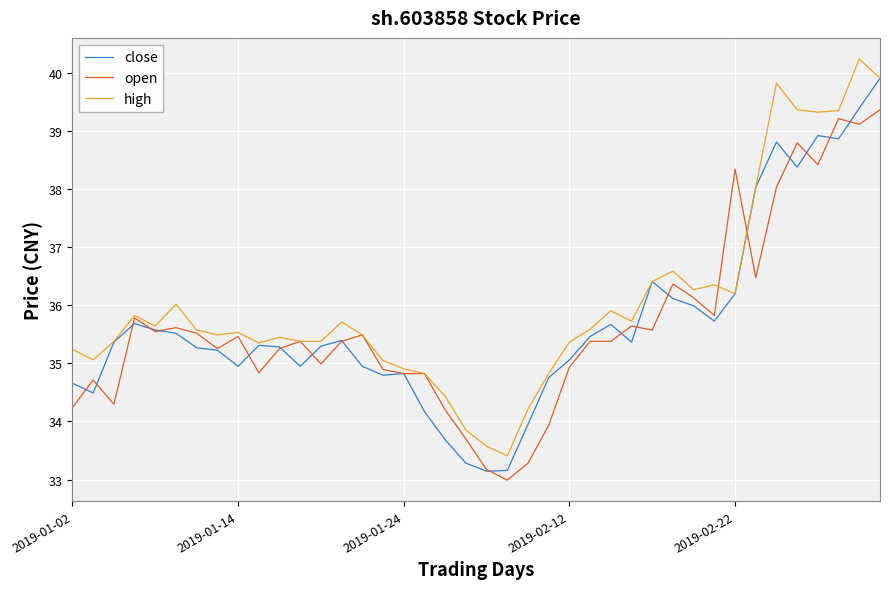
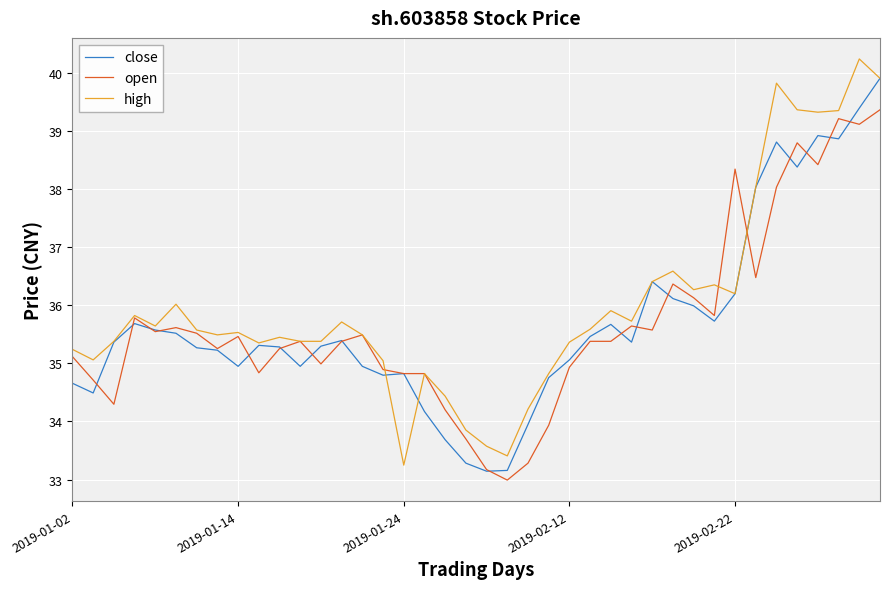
open, 2019-01-02: 34.2 -> 35.1
high, 2019-01-24: 34.9 -> 33.2
